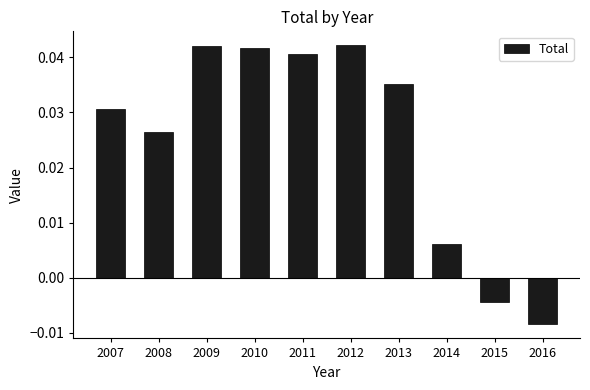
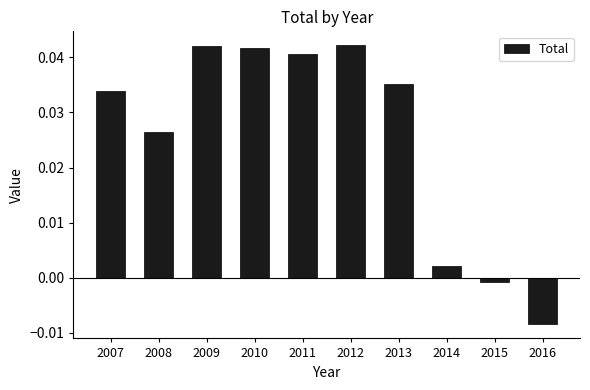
2007: 0.031 -> 0.034
2014: 0.006 -> 0.002
2015: -0.005 -> -0.001
